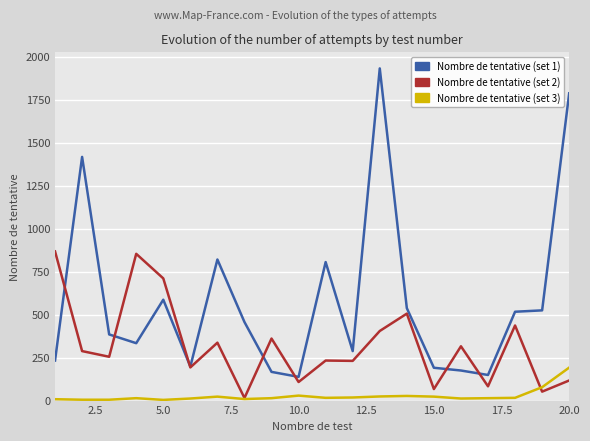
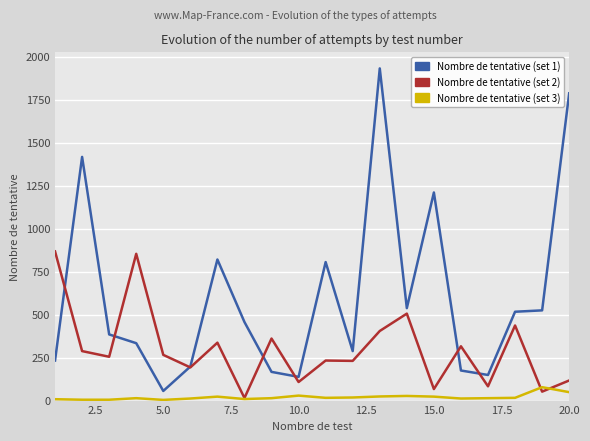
Nombre de tentative (set 1), 5.0: 590 -> 60
Nombre de tentative (set 2), 5.0: 710 -> 270
Nombre de tentative (set 1), 15.0: 190 -> 1210
Nombre de tentative (set 3), 20.0: 190 -> 50
